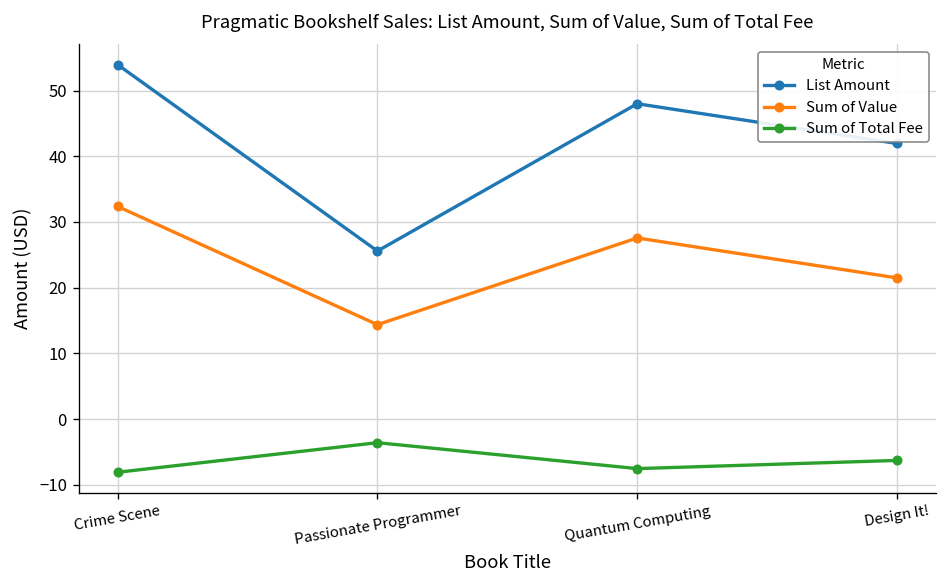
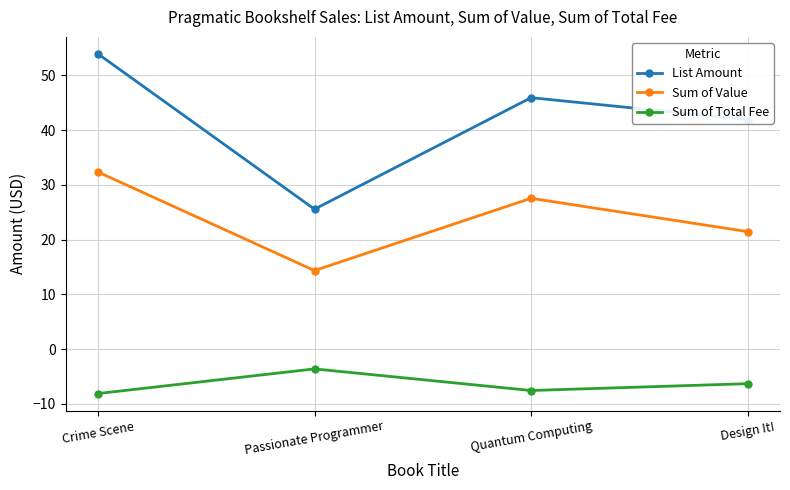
List Amount, Quantum Computing: 48 -> 46
